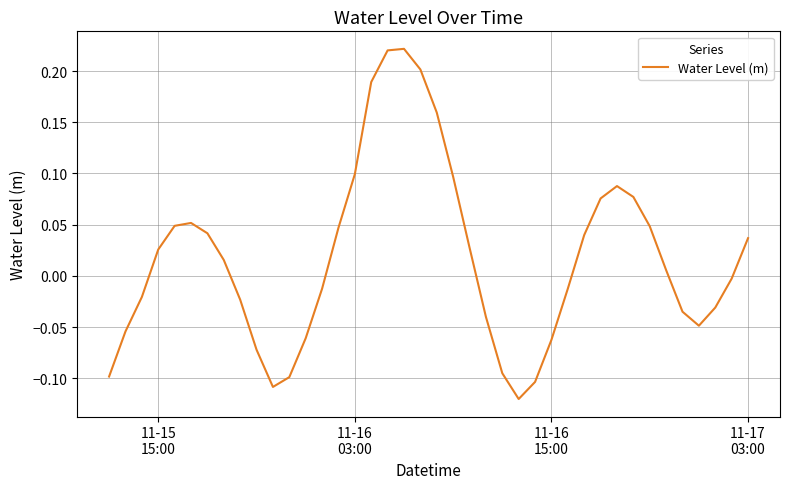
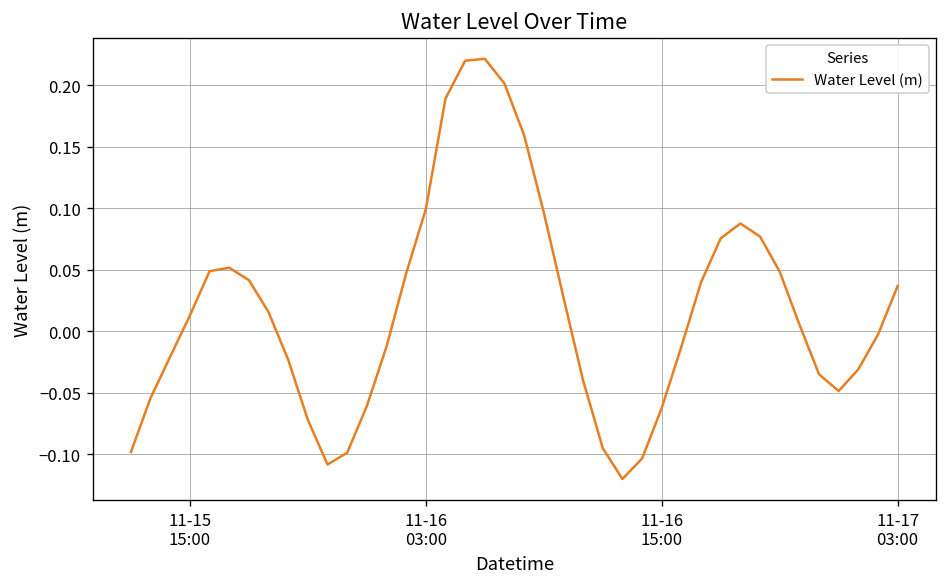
11-15 15:00: 0.026 -> 0.013
